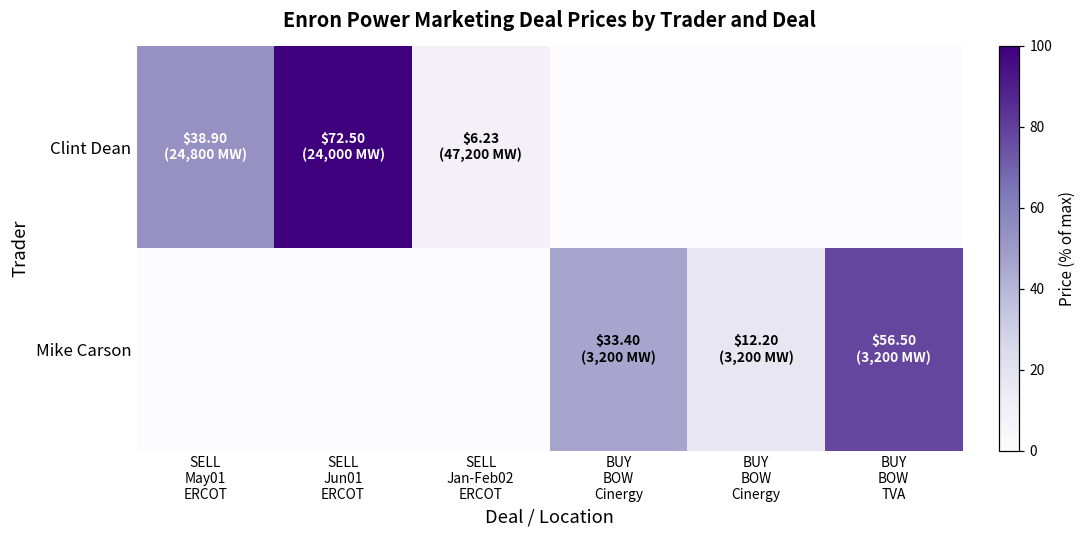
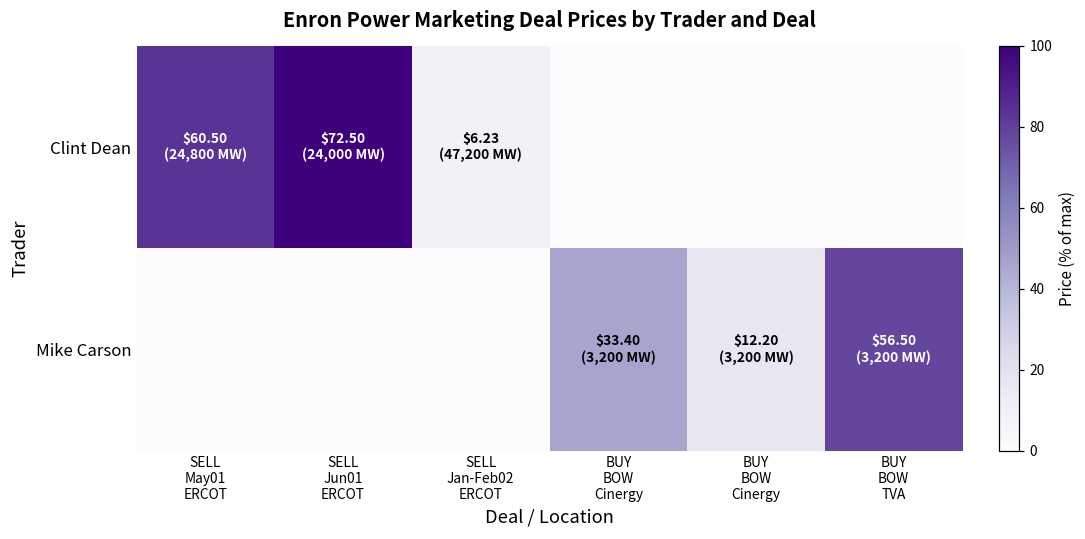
Clint Dean, SELL May01 ERCOT: $38.90 -> $60.50
